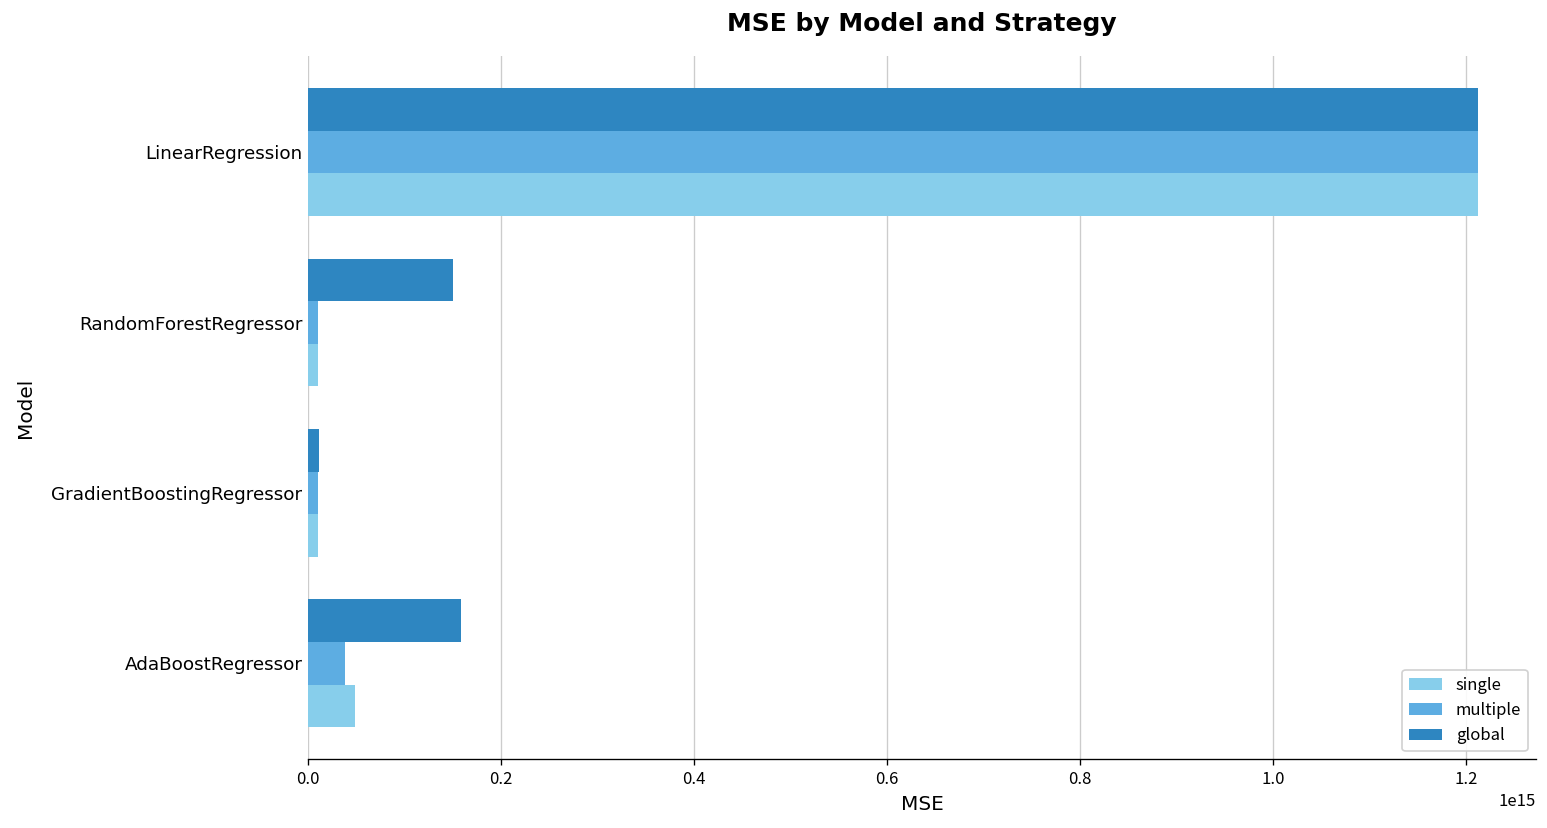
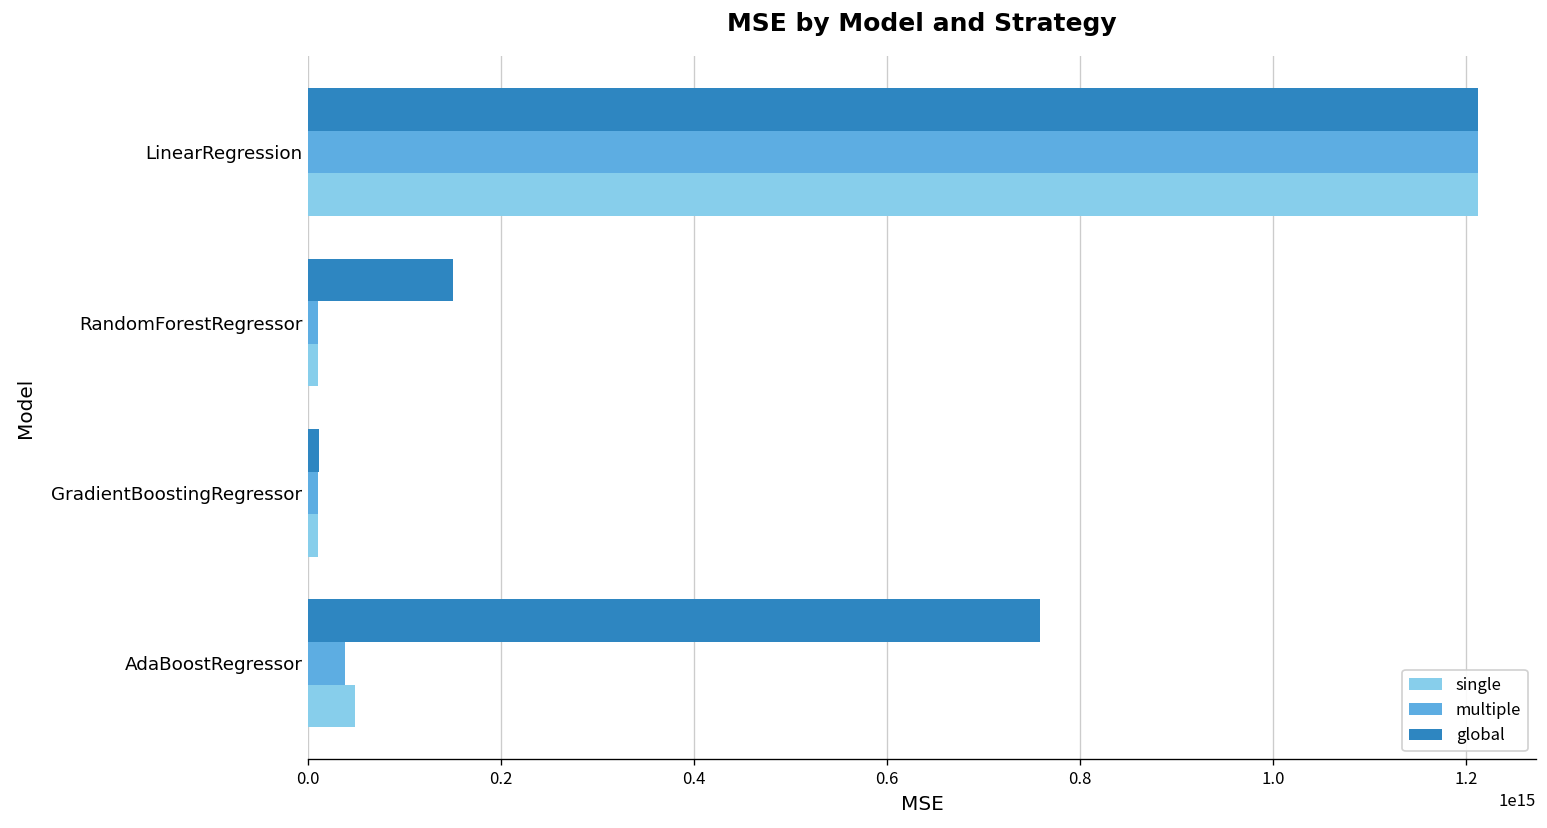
global, AdaBoostRegressor: 160000000000000 -> 760000000000000
